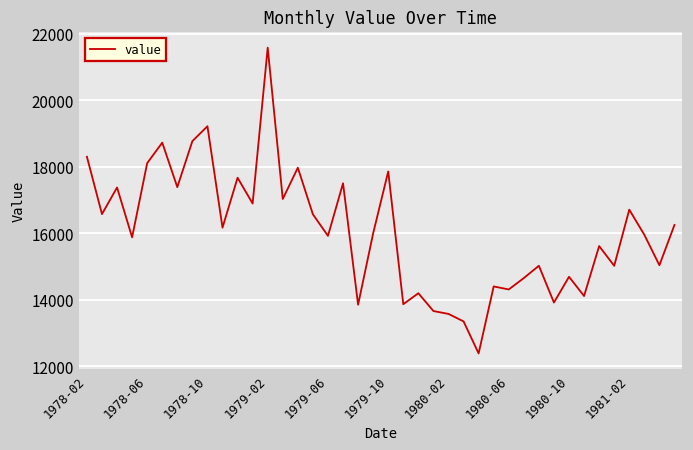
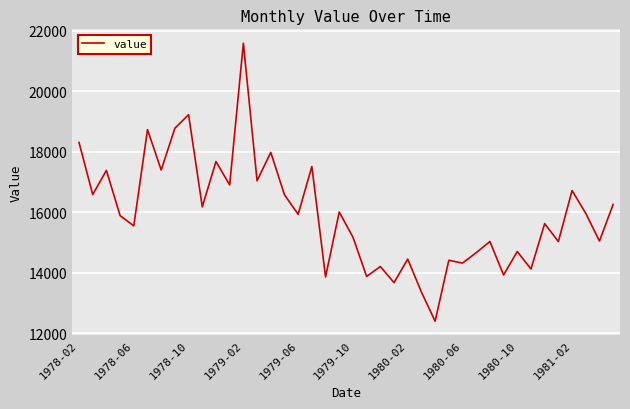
1978-06: 18100 -> 15500
1979-10: 17900 -> 15200
1980-02: 13600 -> 14400
